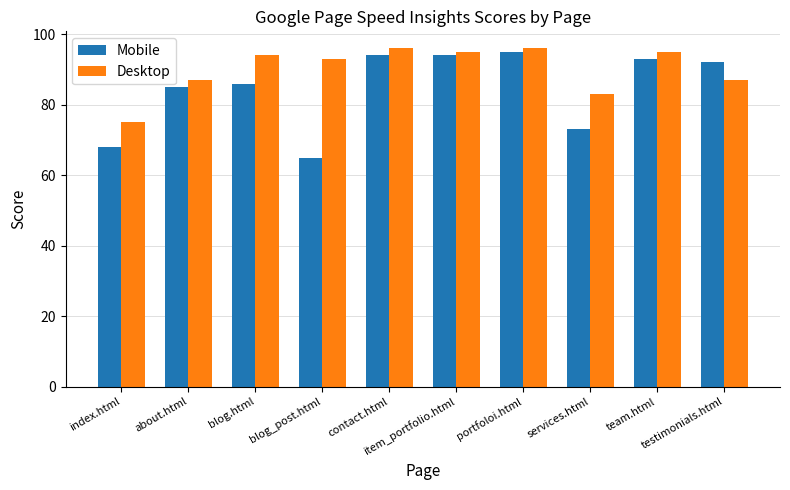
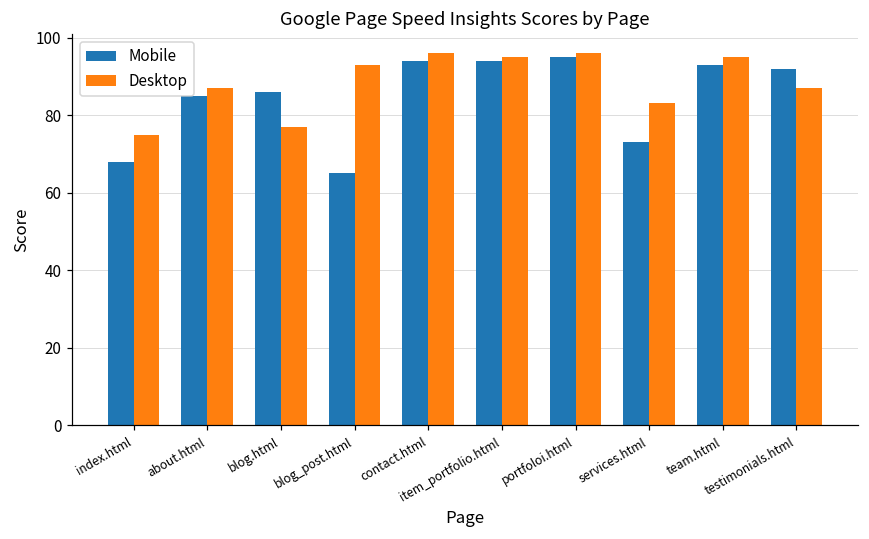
Desktop, blog.html: 94 -> 77
